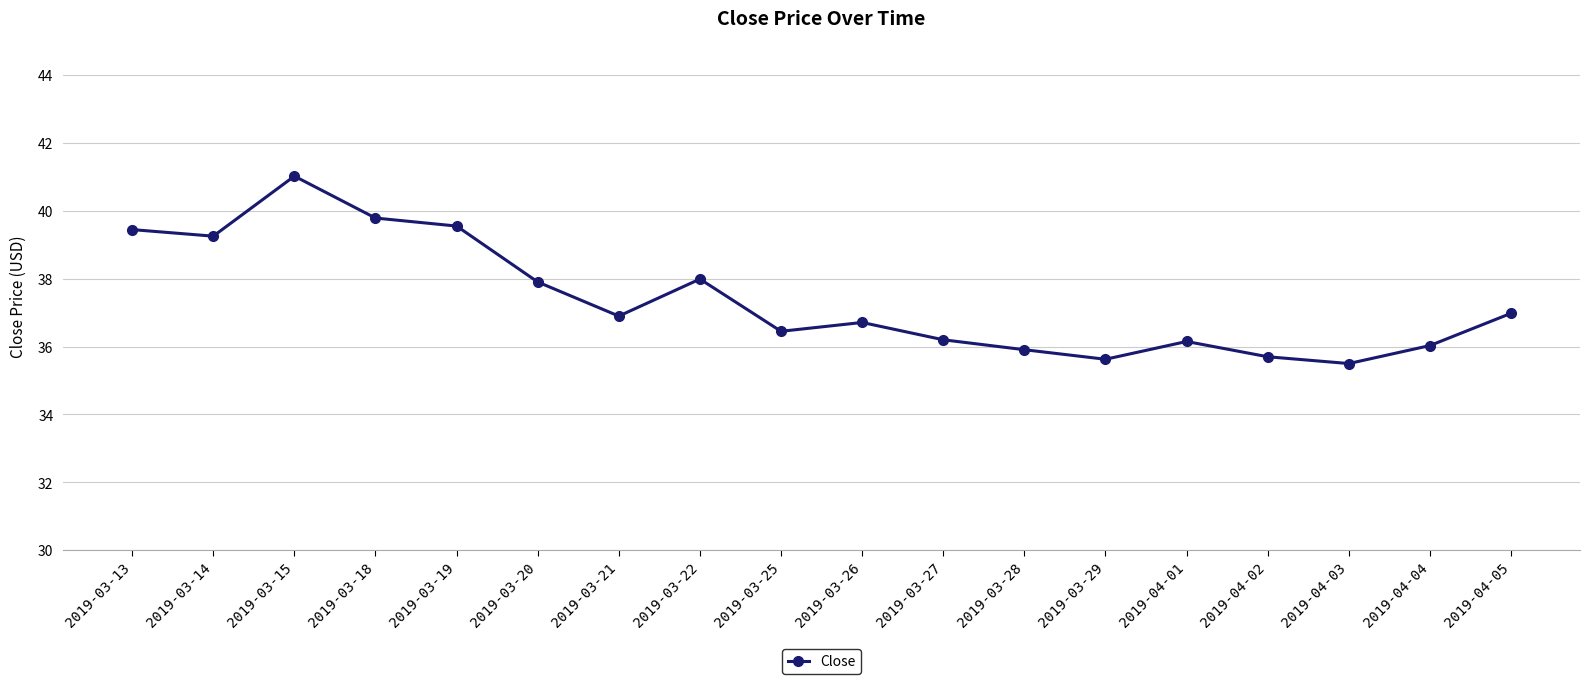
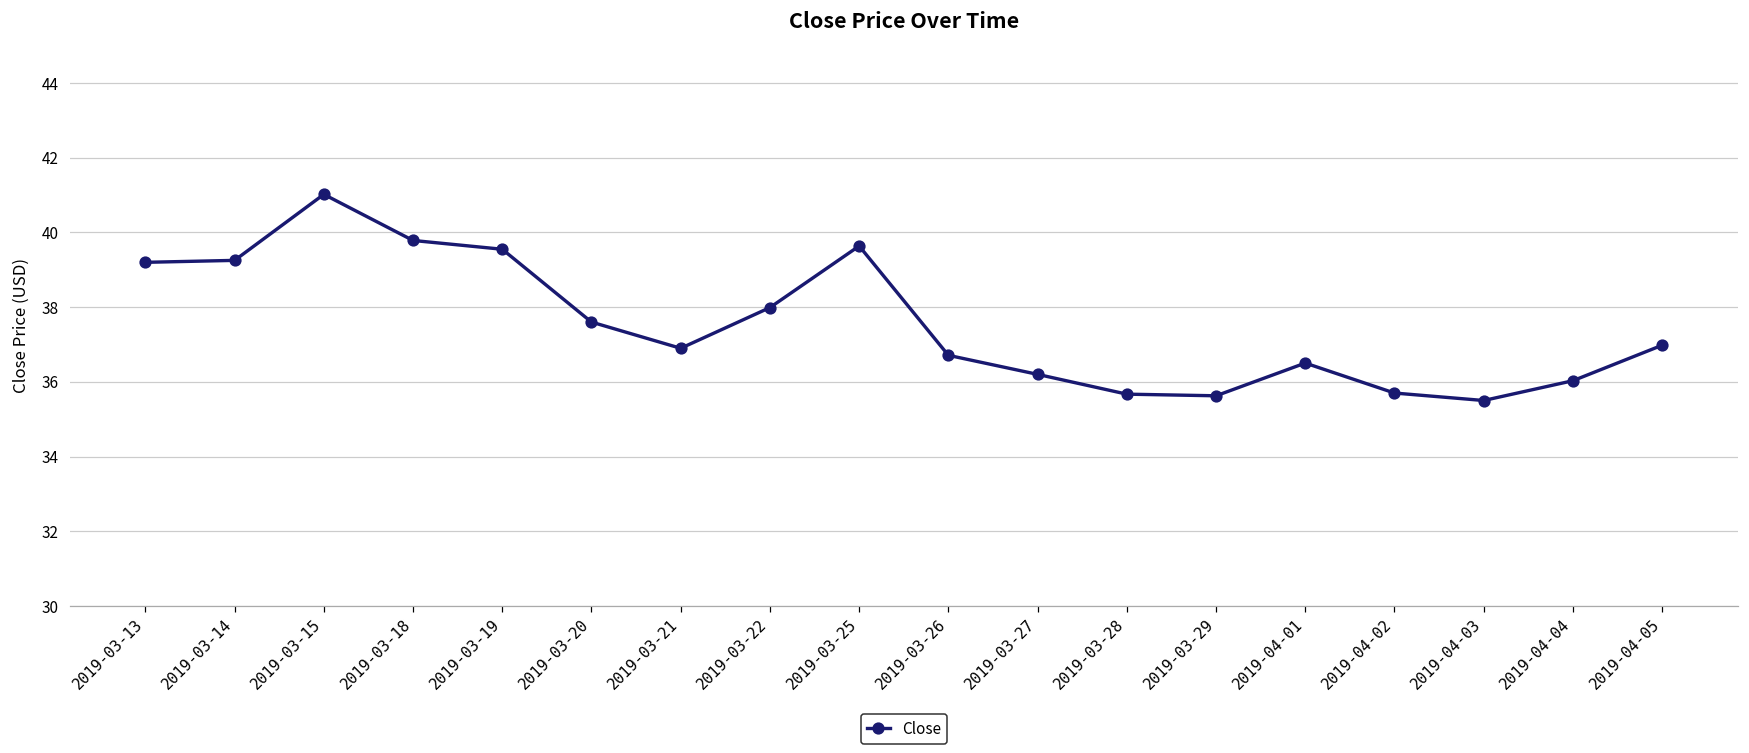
2019-03-13: 39.4 -> 39.2
2019-03-20: 37.9 -> 37.6
2019-03-25: 36.5 -> 39.6
2019-03-28: 35.9 -> 35.7
2019-04-01: 36.2 -> 36.5
